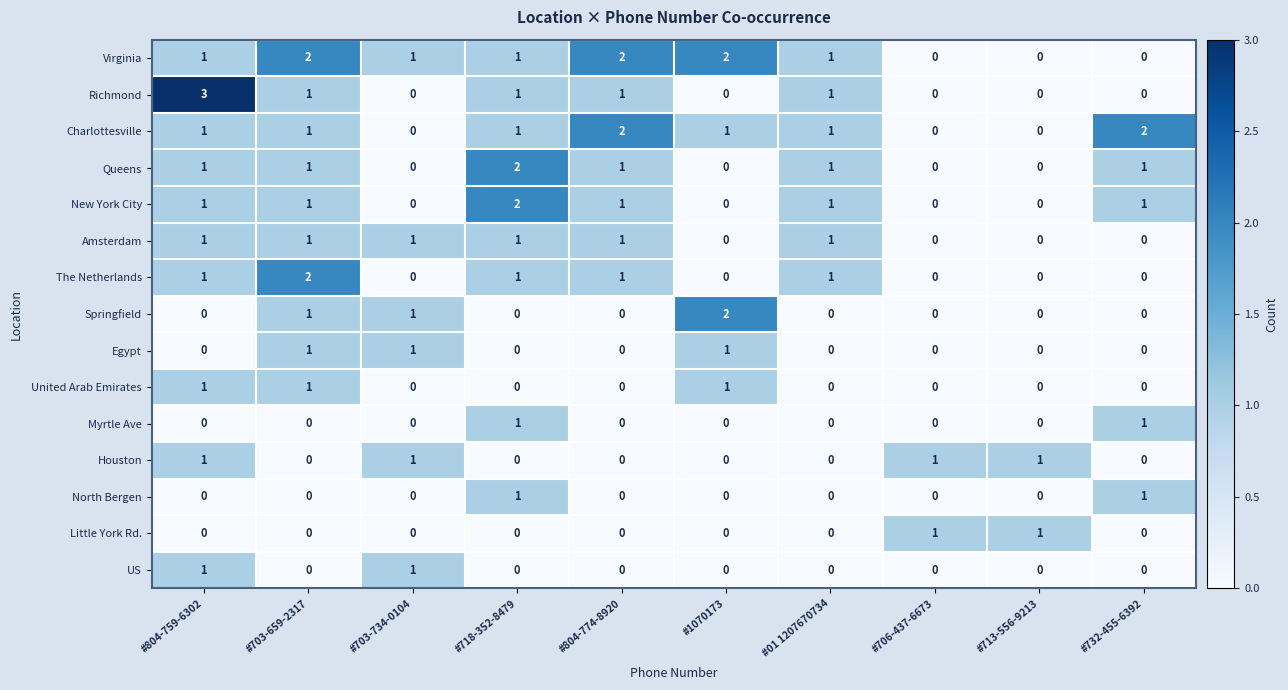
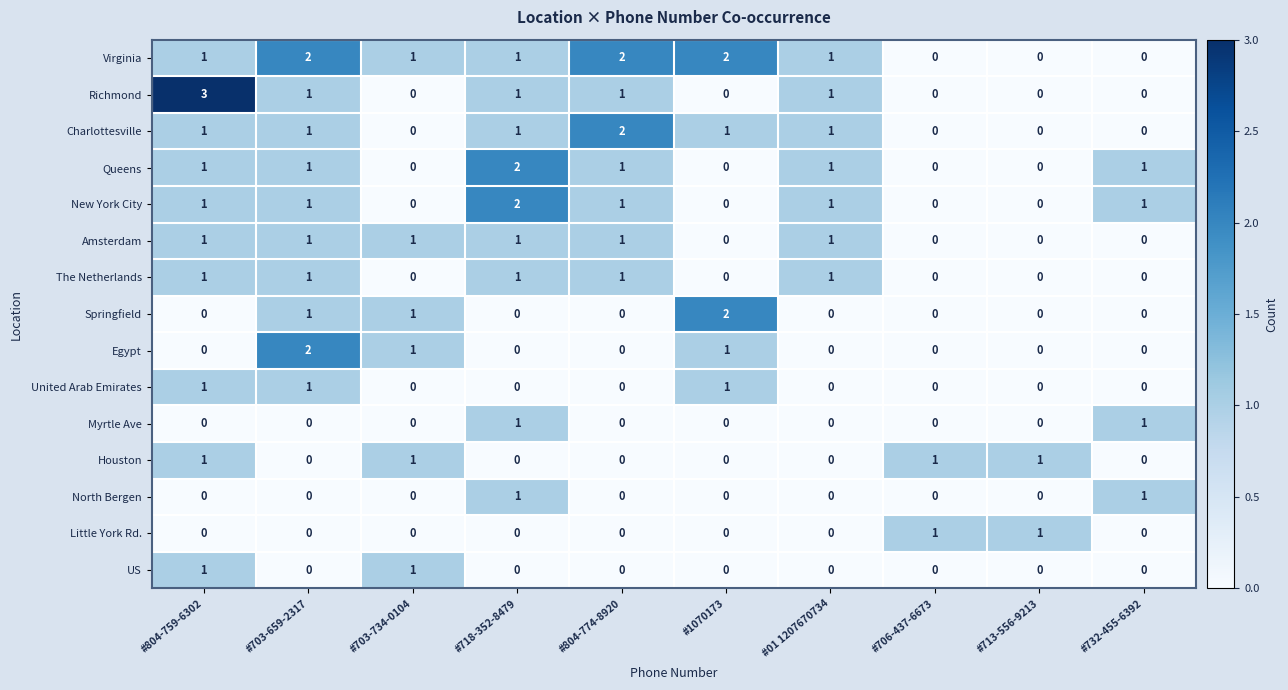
Charlottesville, #732-455-6392: 2 -> 0
The Netherlands, #703-659-2317: 2 -> 1
Egypt, #703-659-2317: 1 -> 2
